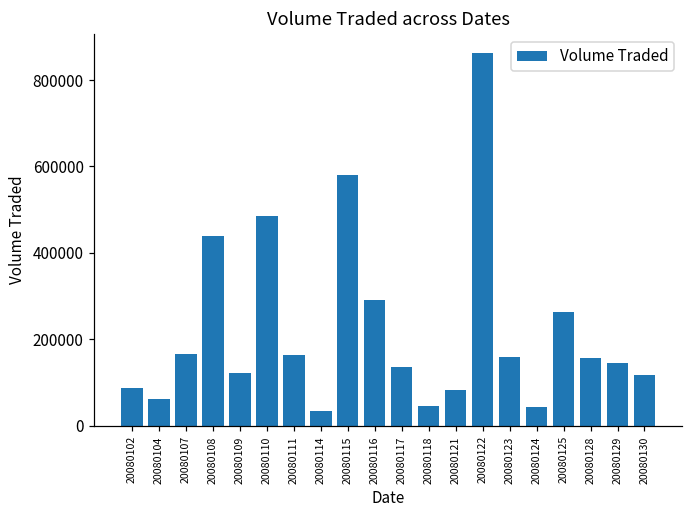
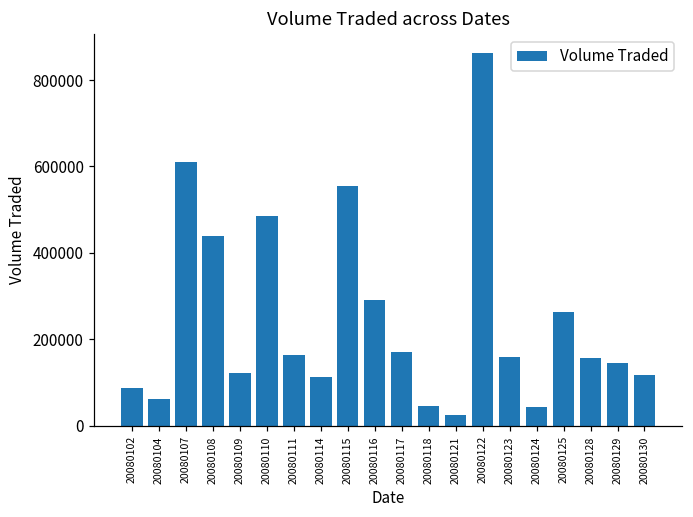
20080107: 160000 -> 610000
20080114: 30000 -> 110000
20080115: 580000 -> 560000
20080117: 140000 -> 170000
20080121: 80000 -> 20000
